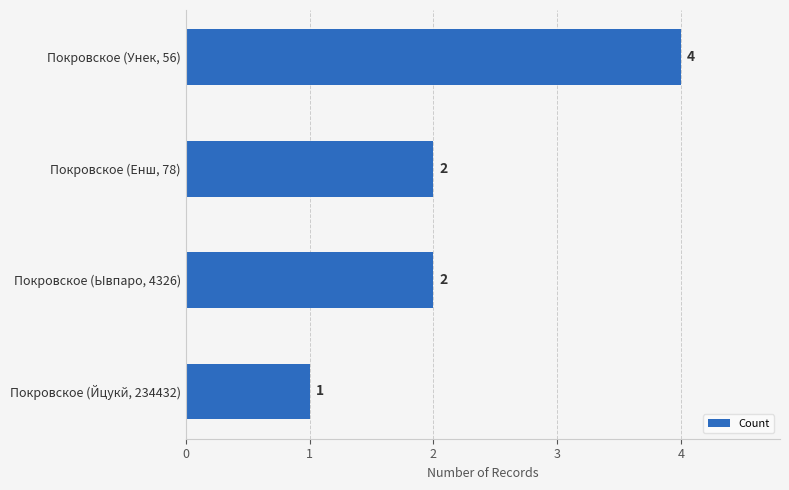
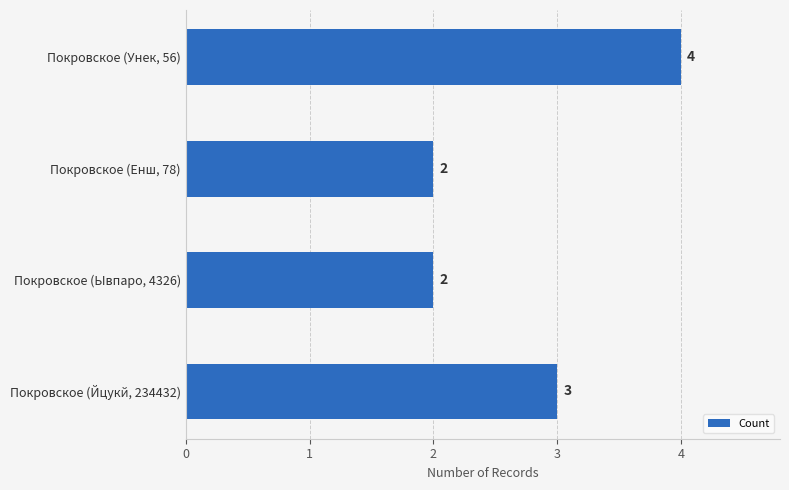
Покровское (Йцукй, 234432): 1 -> 3
